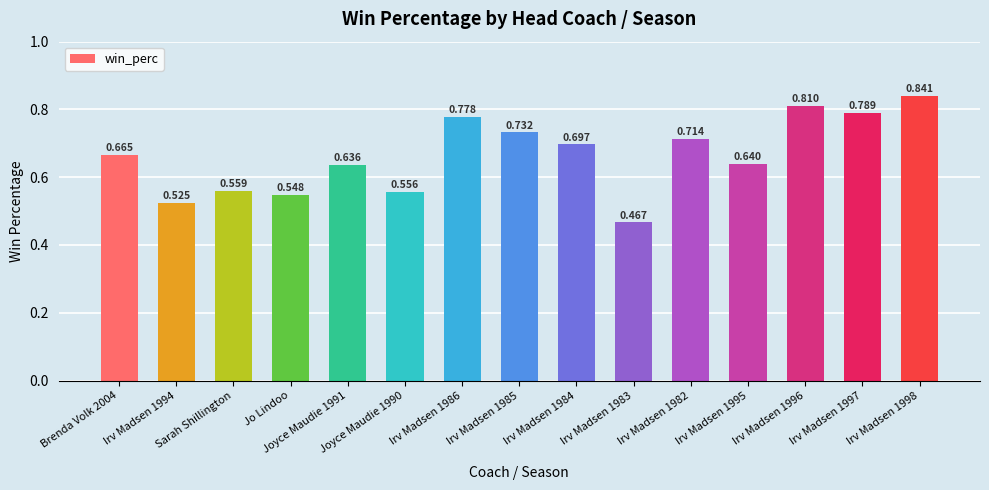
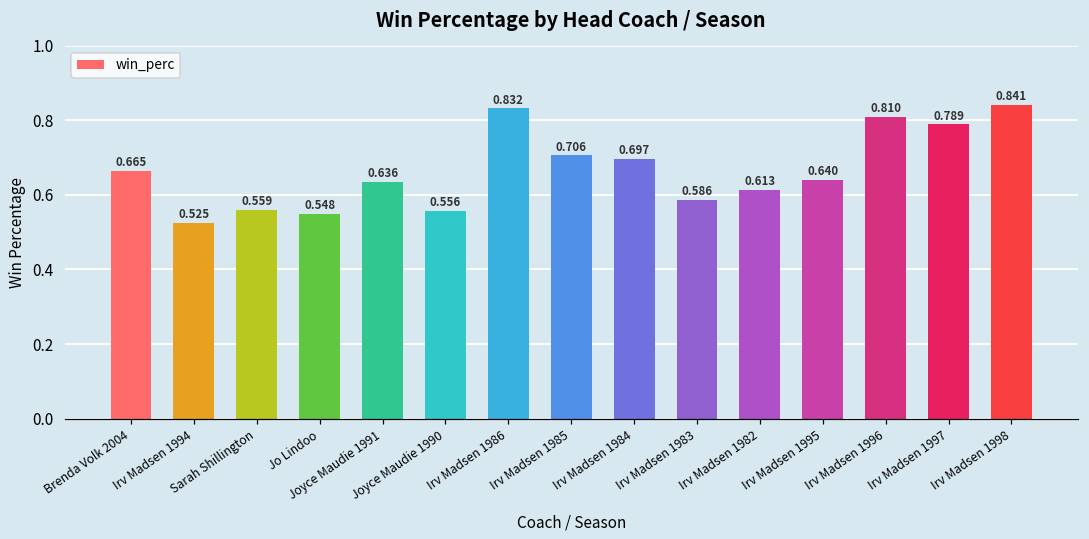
Irv Madsen 1986: 0.778 -> 0.832
Irv Madsen 1985: 0.732 -> 0.706
Irv Madsen 1983: 0.467 -> 0.586
Irv Madsen 1982: 0.714 -> 0.613
